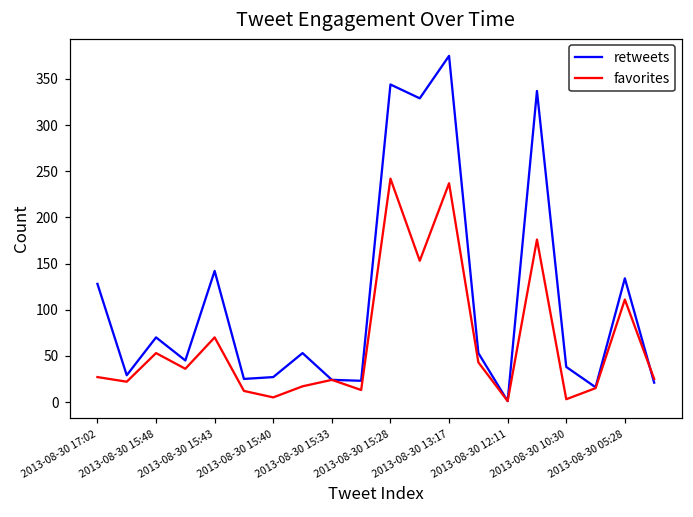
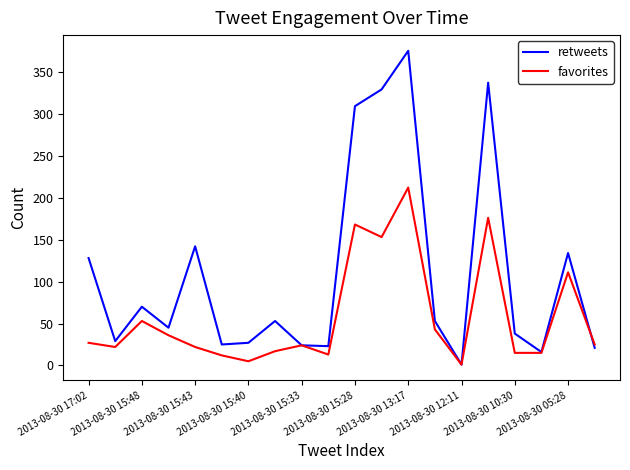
favorites, 2013-08-30 15:43: 70 -> 20
retweets, 2013-08-30 15:28: 340 -> 310
favorites, 2013-08-30 15:28: 240 -> 170
favorites, 2013-08-30 13:17: 240 -> 210
favorites, 2013-08-30 10:30: 0 -> 20
